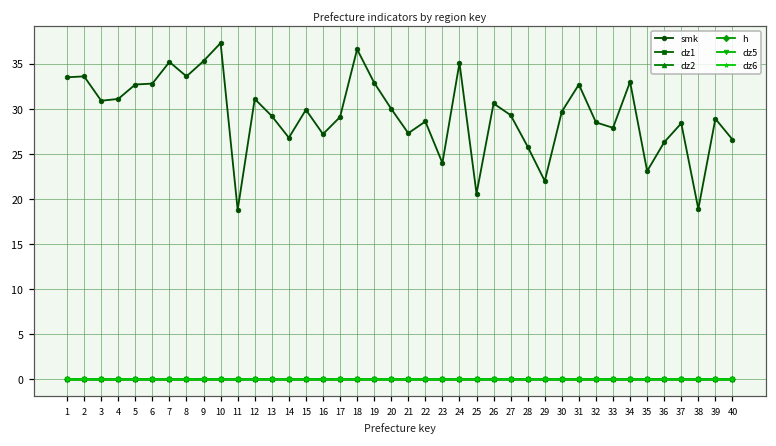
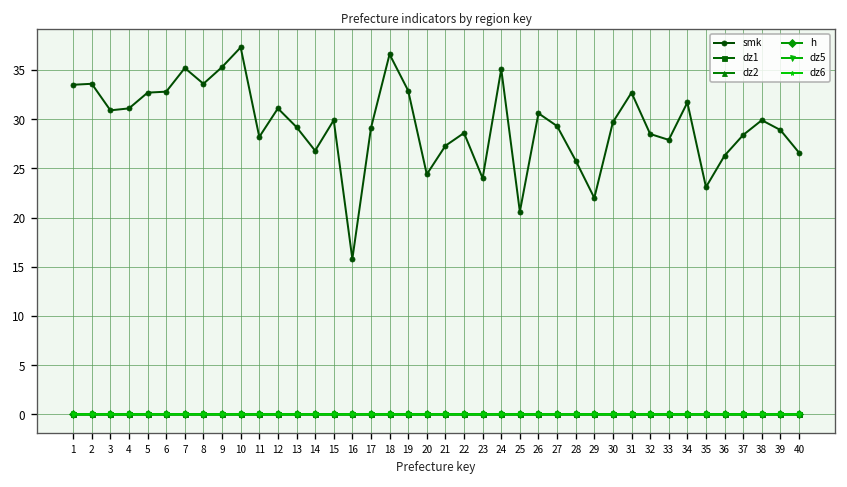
smk, 11: 19 -> 28
smk, 16: 27 -> 16
smk, 20: 30 -> 24
smk, 34: 33 -> 32
smk, 38: 19 -> 30
